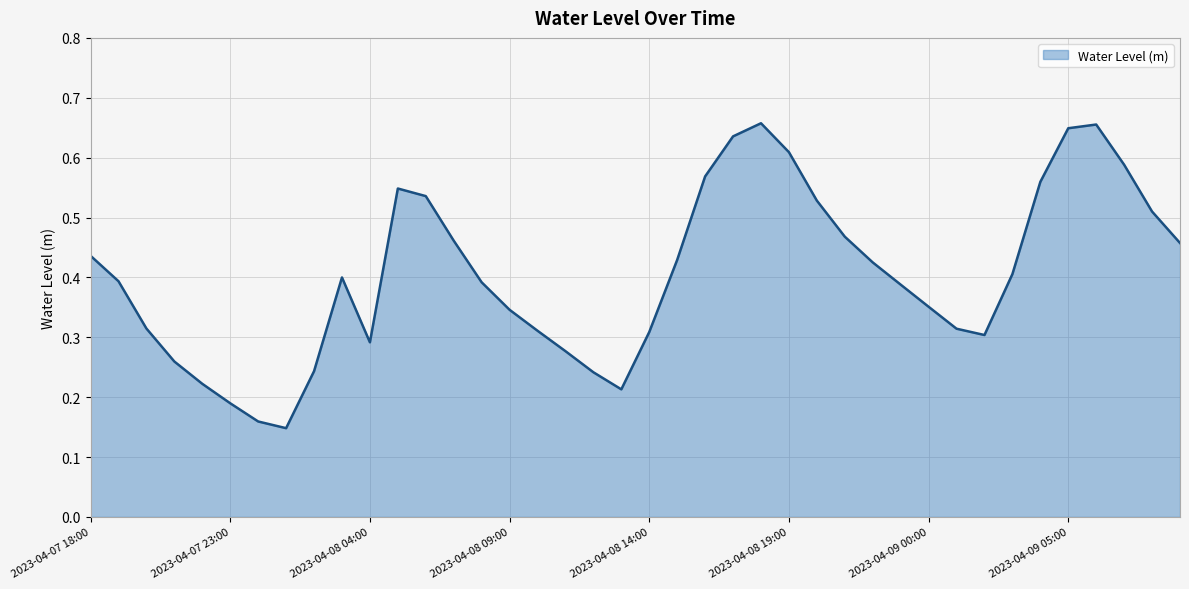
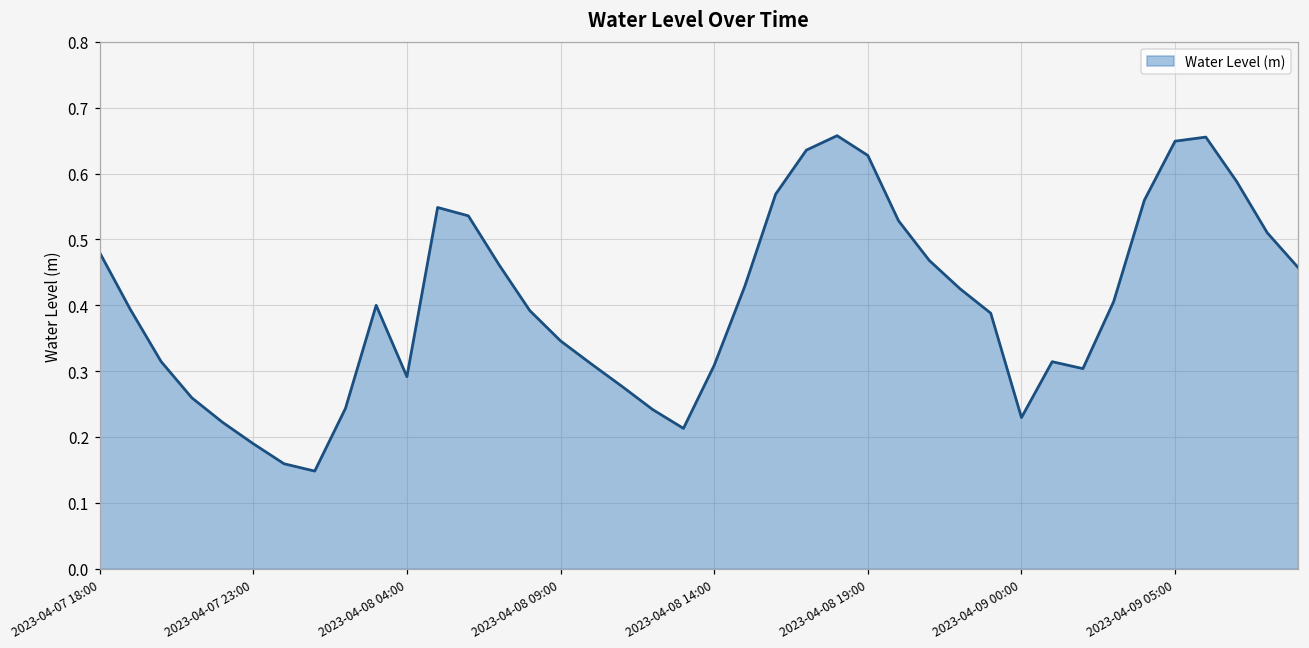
2023-04-07 18:00: 0.44 -> 0.48
2023-04-08 19:00: 0.61 -> 0.63
2023-04-09 00:00: 0.35 -> 0.23
